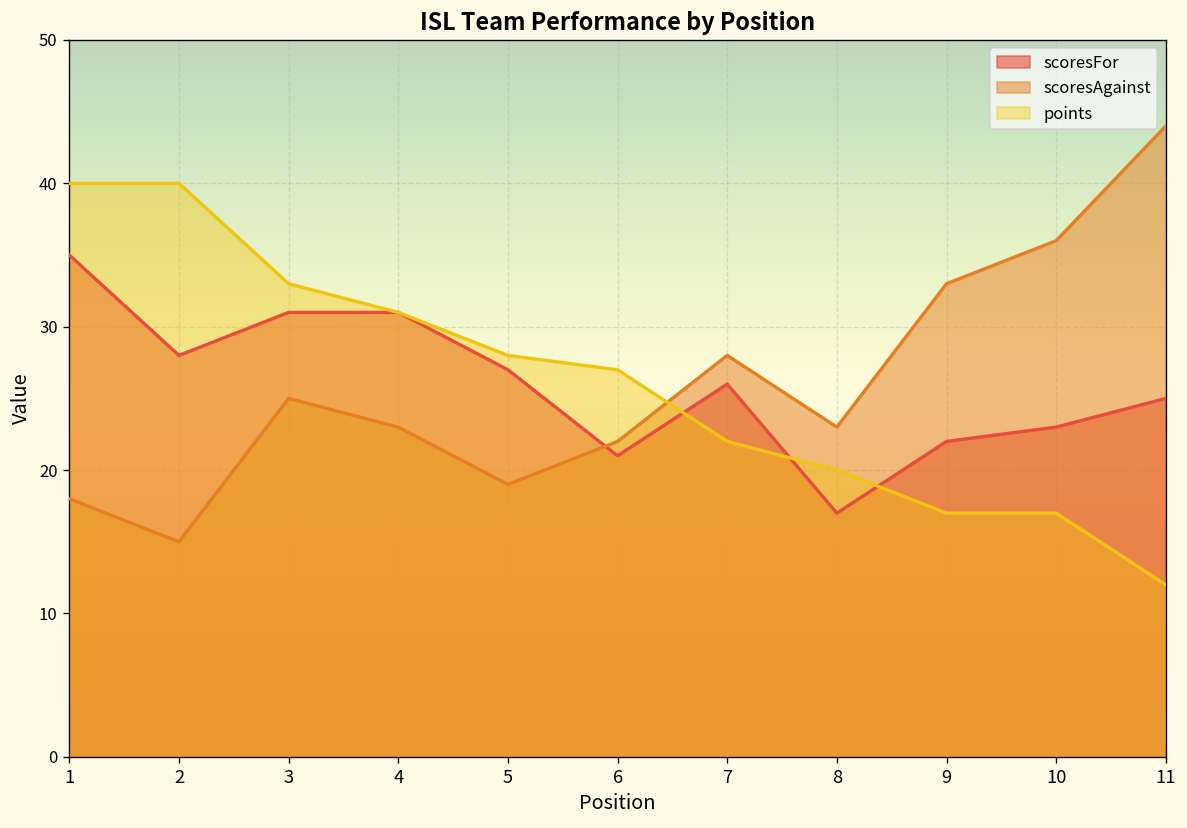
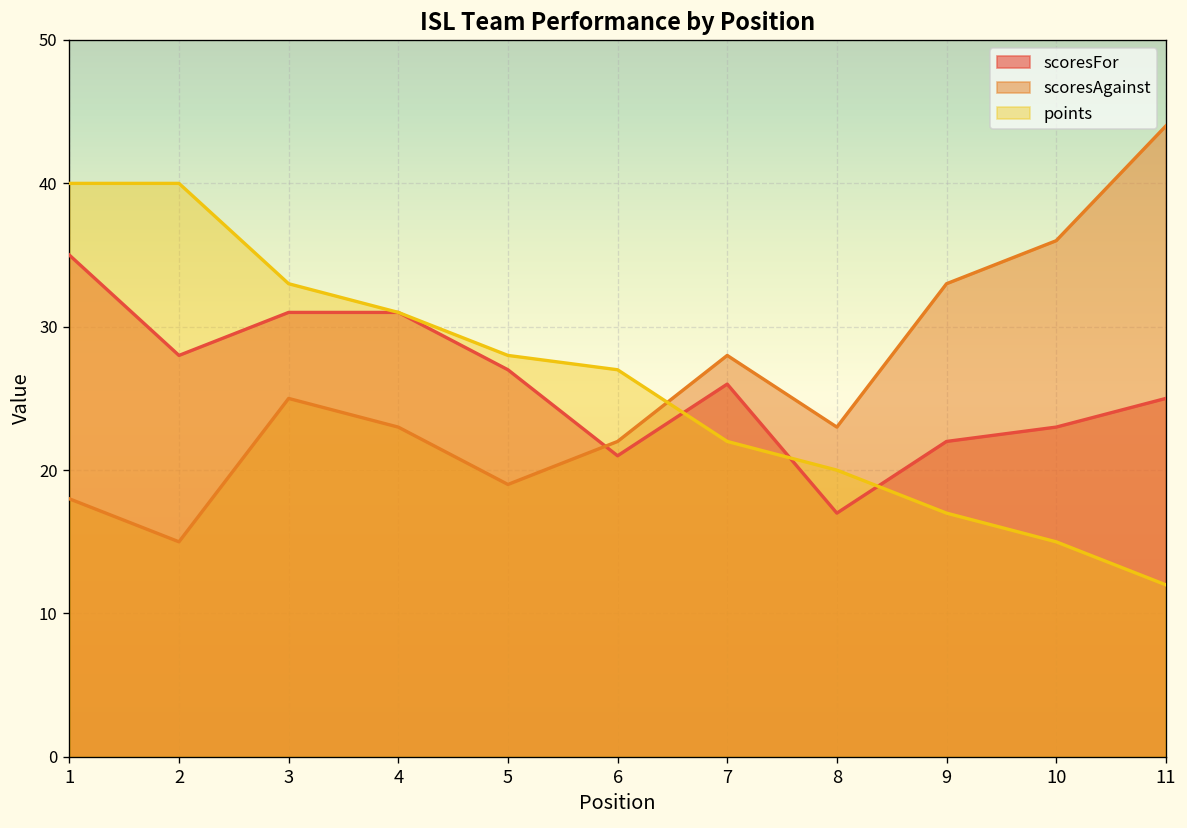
points, 10: 17 -> 15
